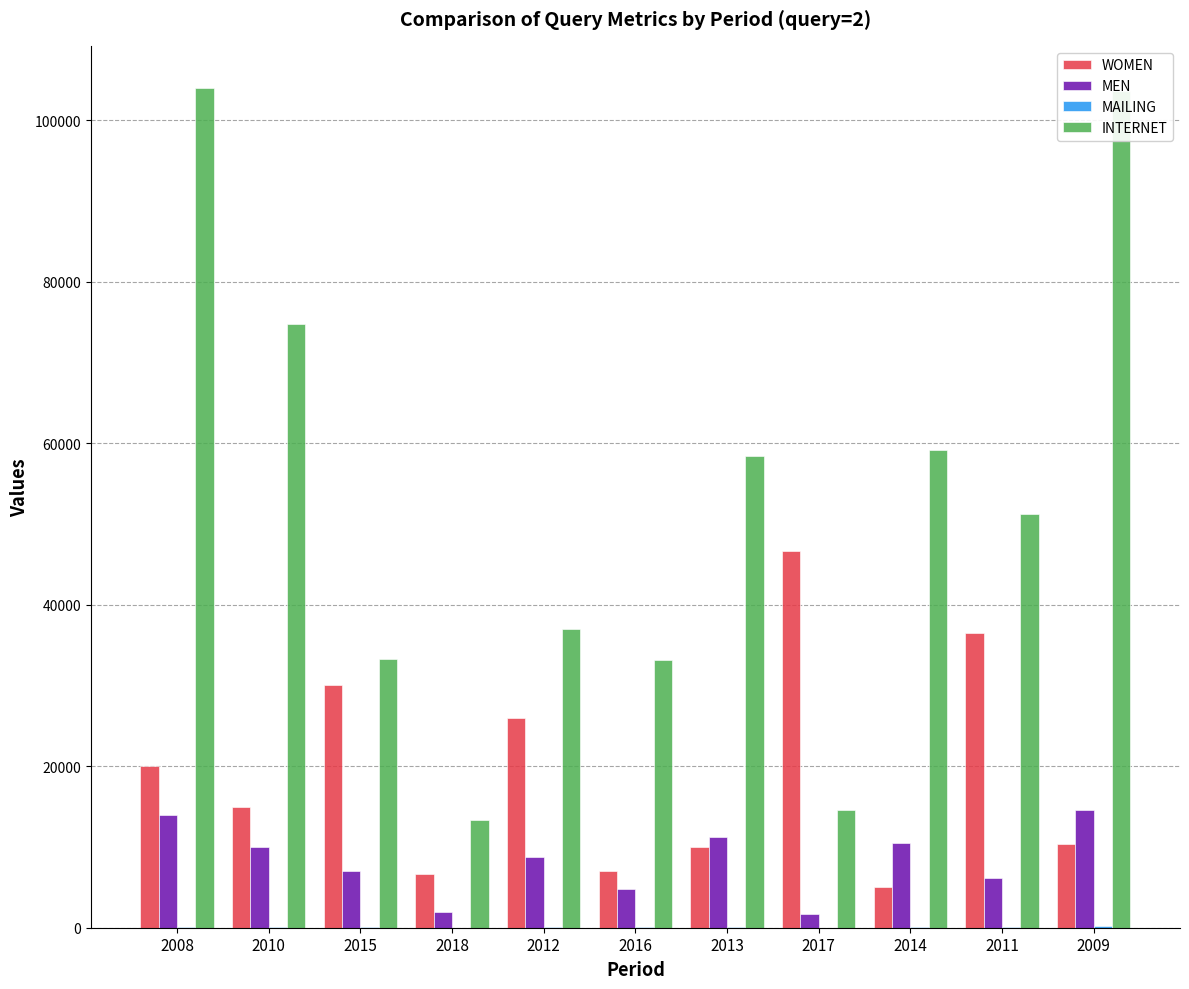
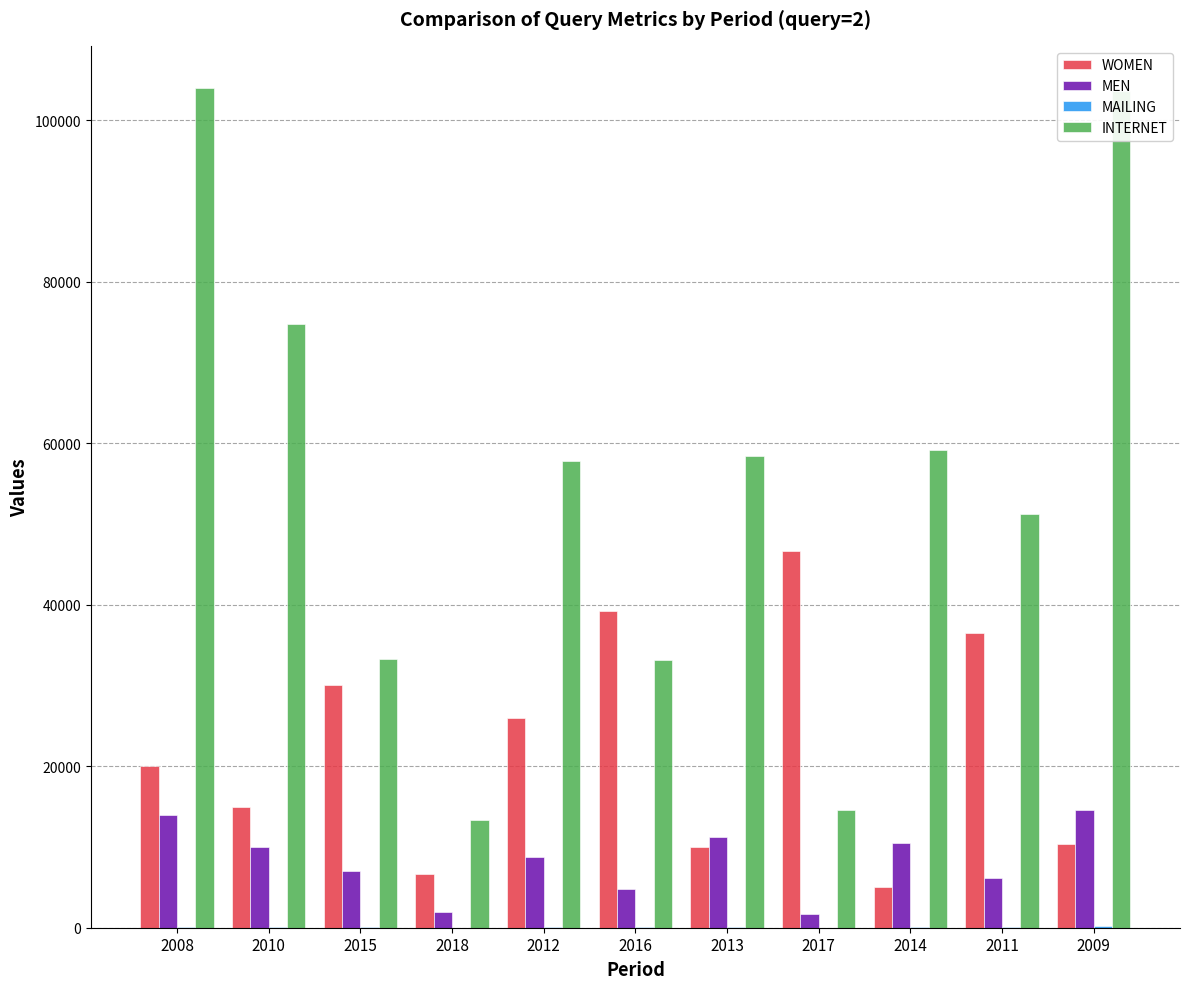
INTERNET, 2012: 37000 -> 58000
WOMEN, 2016: 7000 -> 39000
